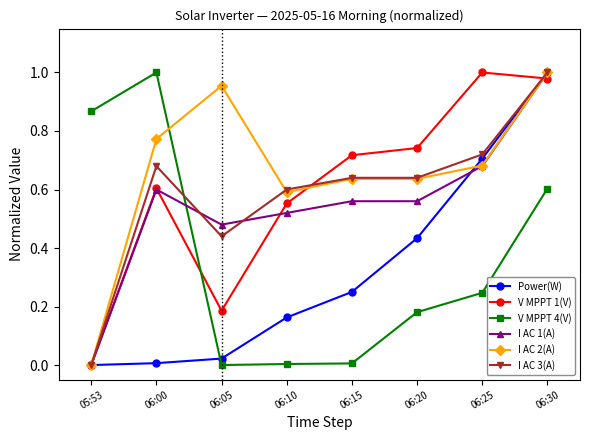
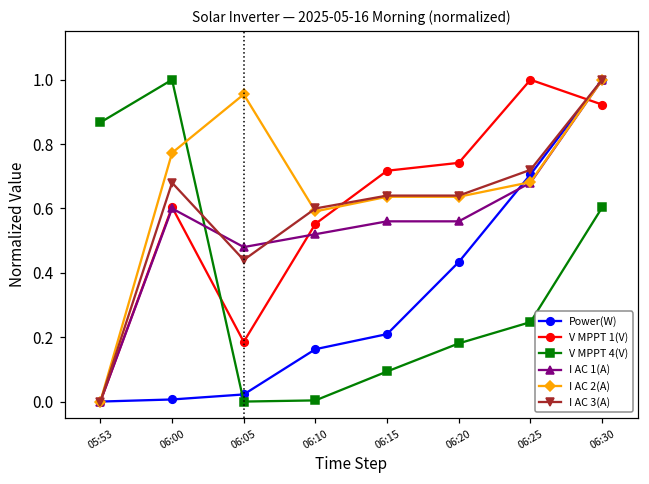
Power(W), 06:15: 0.25 -> 0.21
V MPPT 4(V), 06:15: 0.01 -> 0.09
V MPPT 1(V), 06:30: 0.98 -> 0.92
